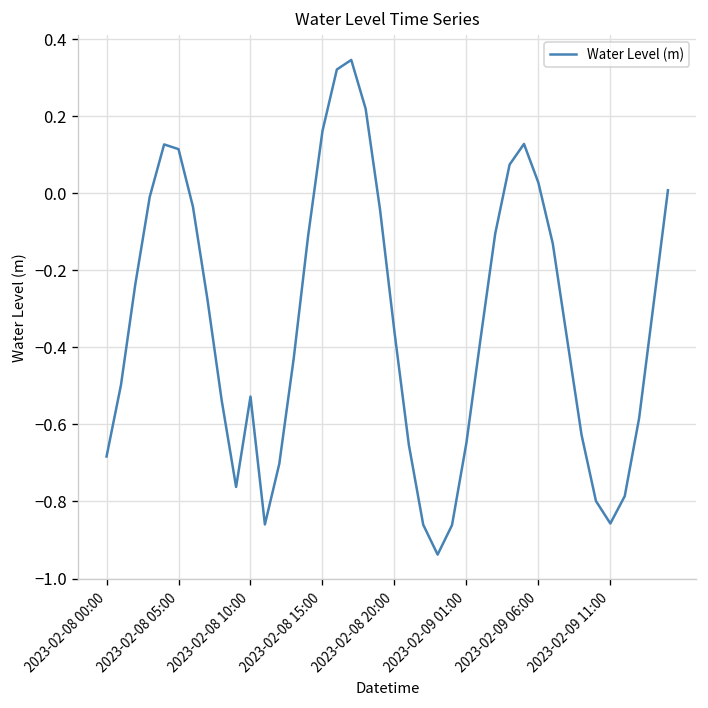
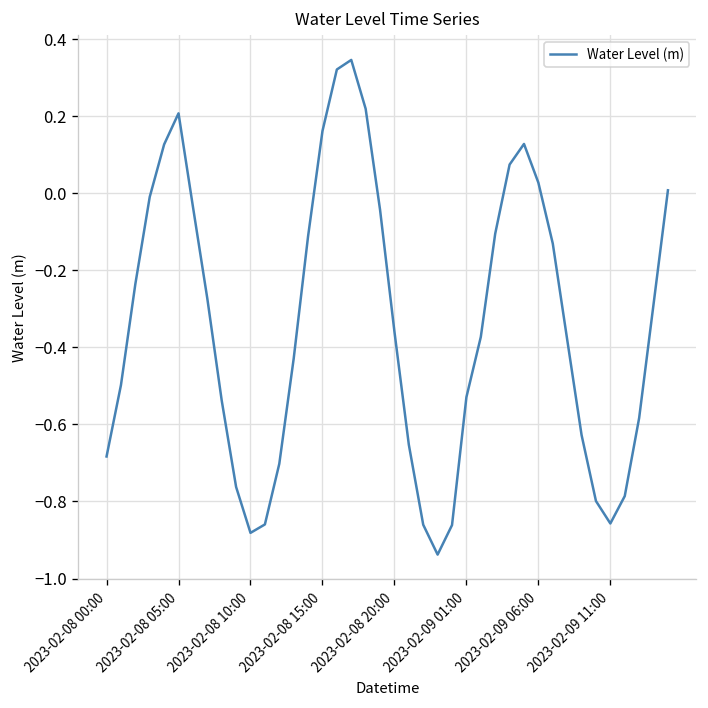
2023-02-08 05:00: 0.11 -> 0.21
2023-02-08 10:00: -0.53 -> -0.88
2023-02-09 01:00: -0.65 -> -0.53
